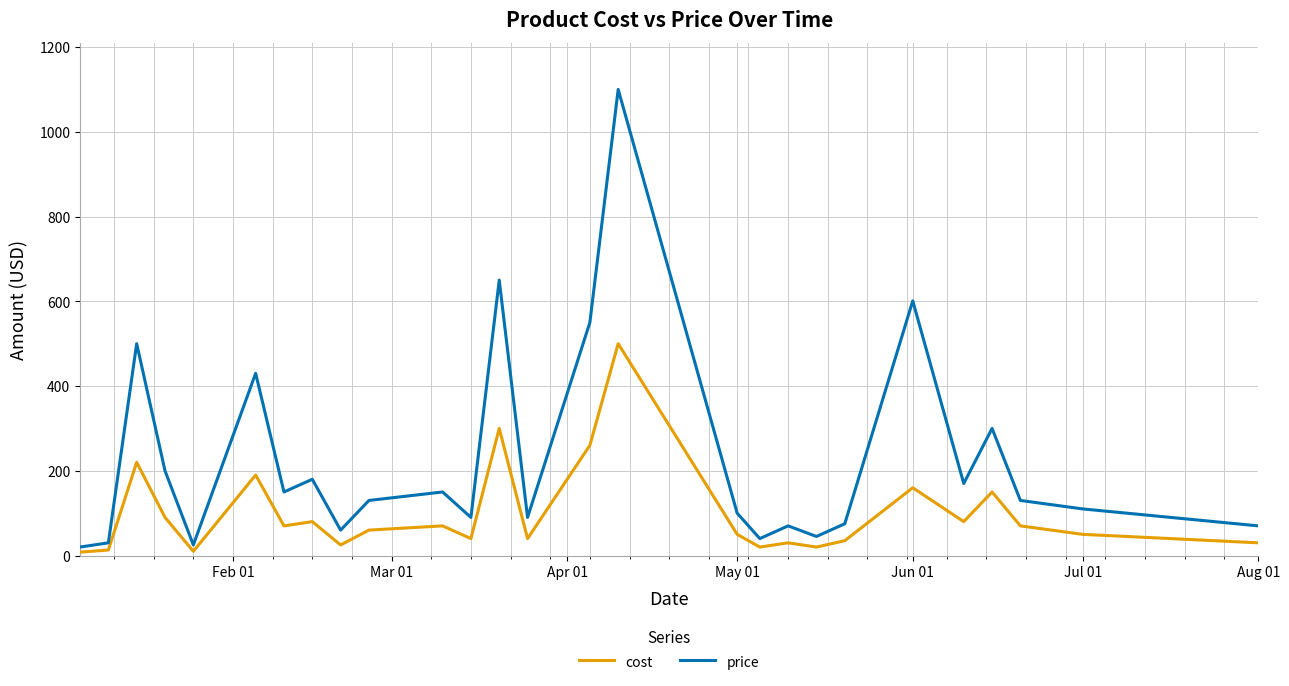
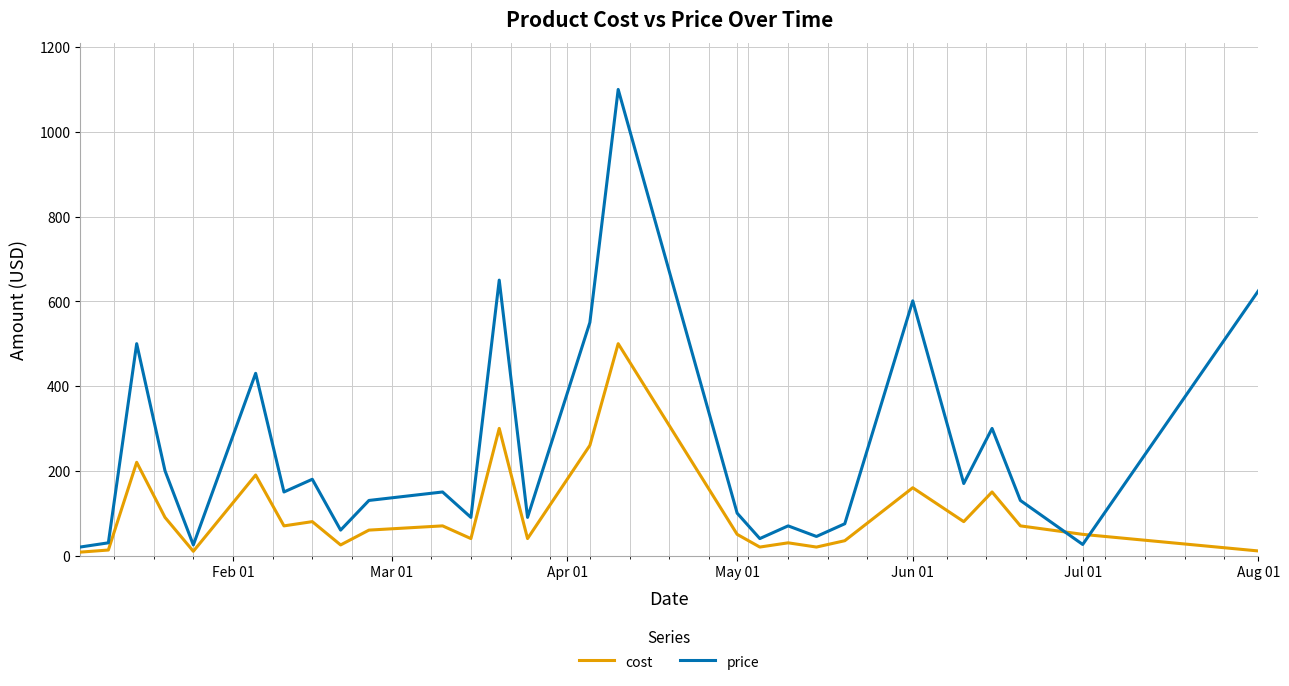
price, Jul 01: 110 -> 30
cost, Aug 01: 30 -> 10
price, Aug 01: 70 -> 620
